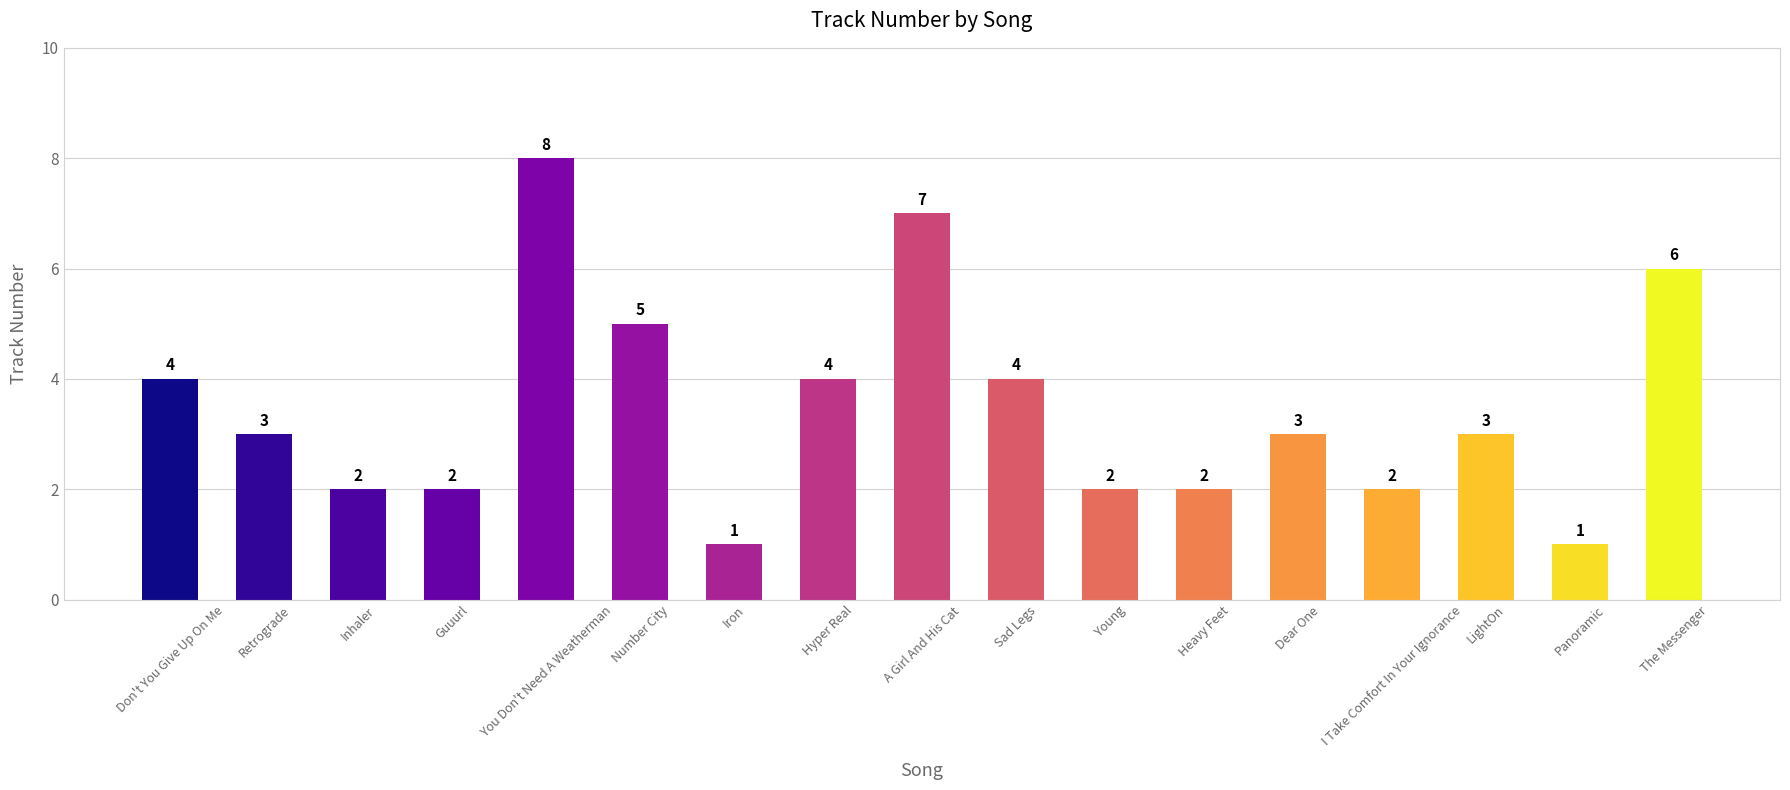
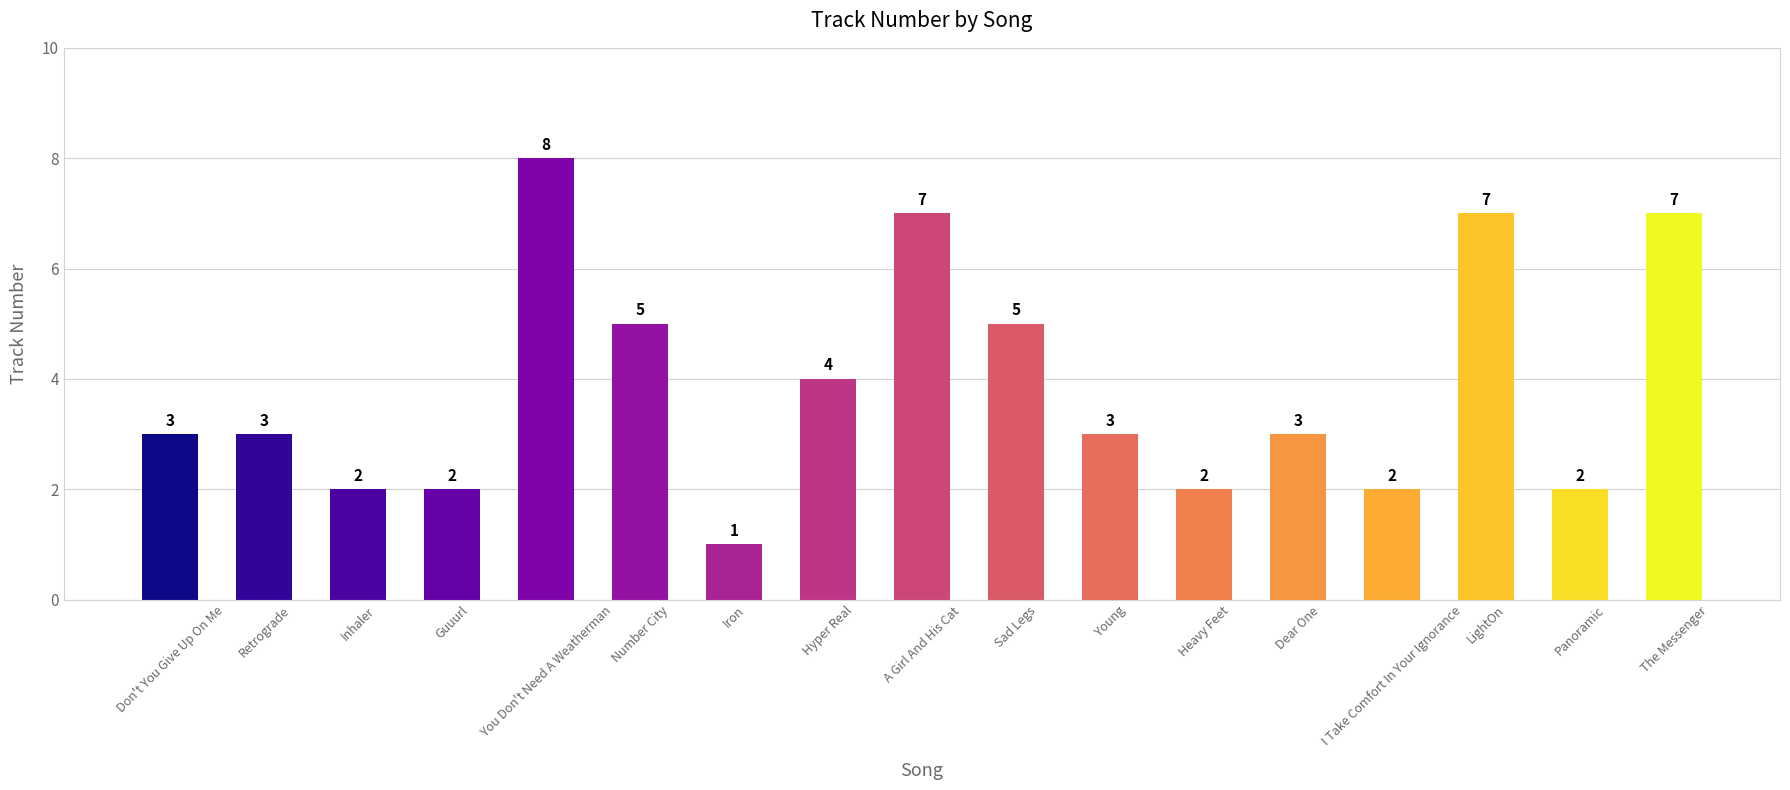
Don't You Give Up On Me: 4 -> 3
Sad Legs: 4 -> 5
Young: 2 -> 3
LightOn: 3 -> 7
Panoramic: 1 -> 2
The Messenger: 6 -> 7
